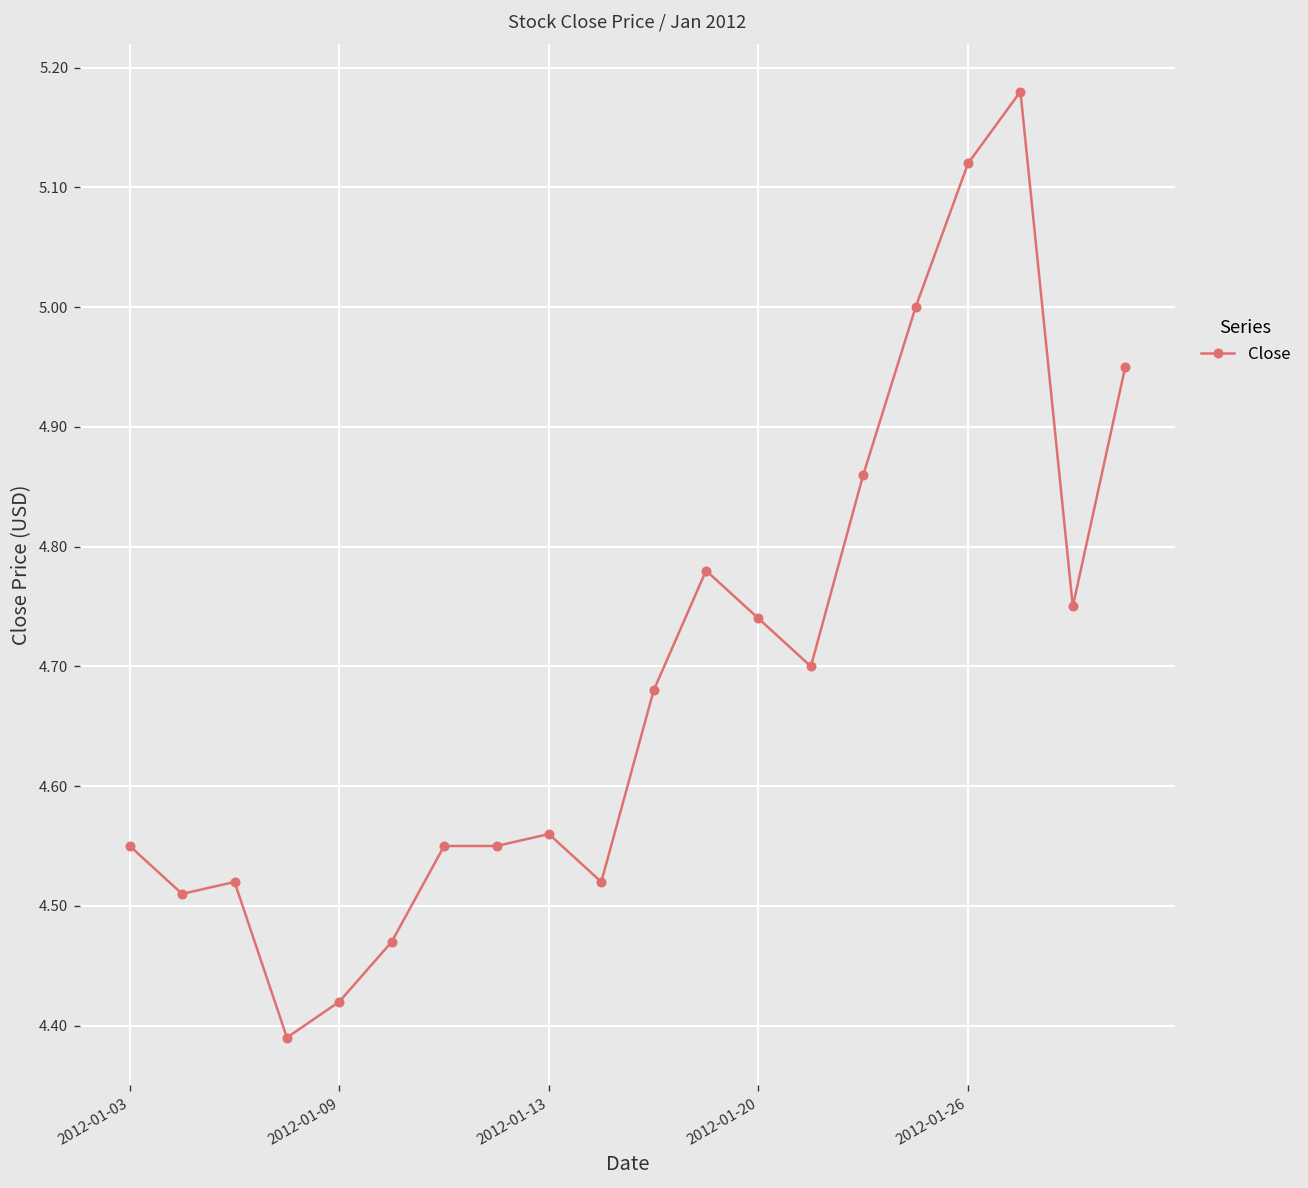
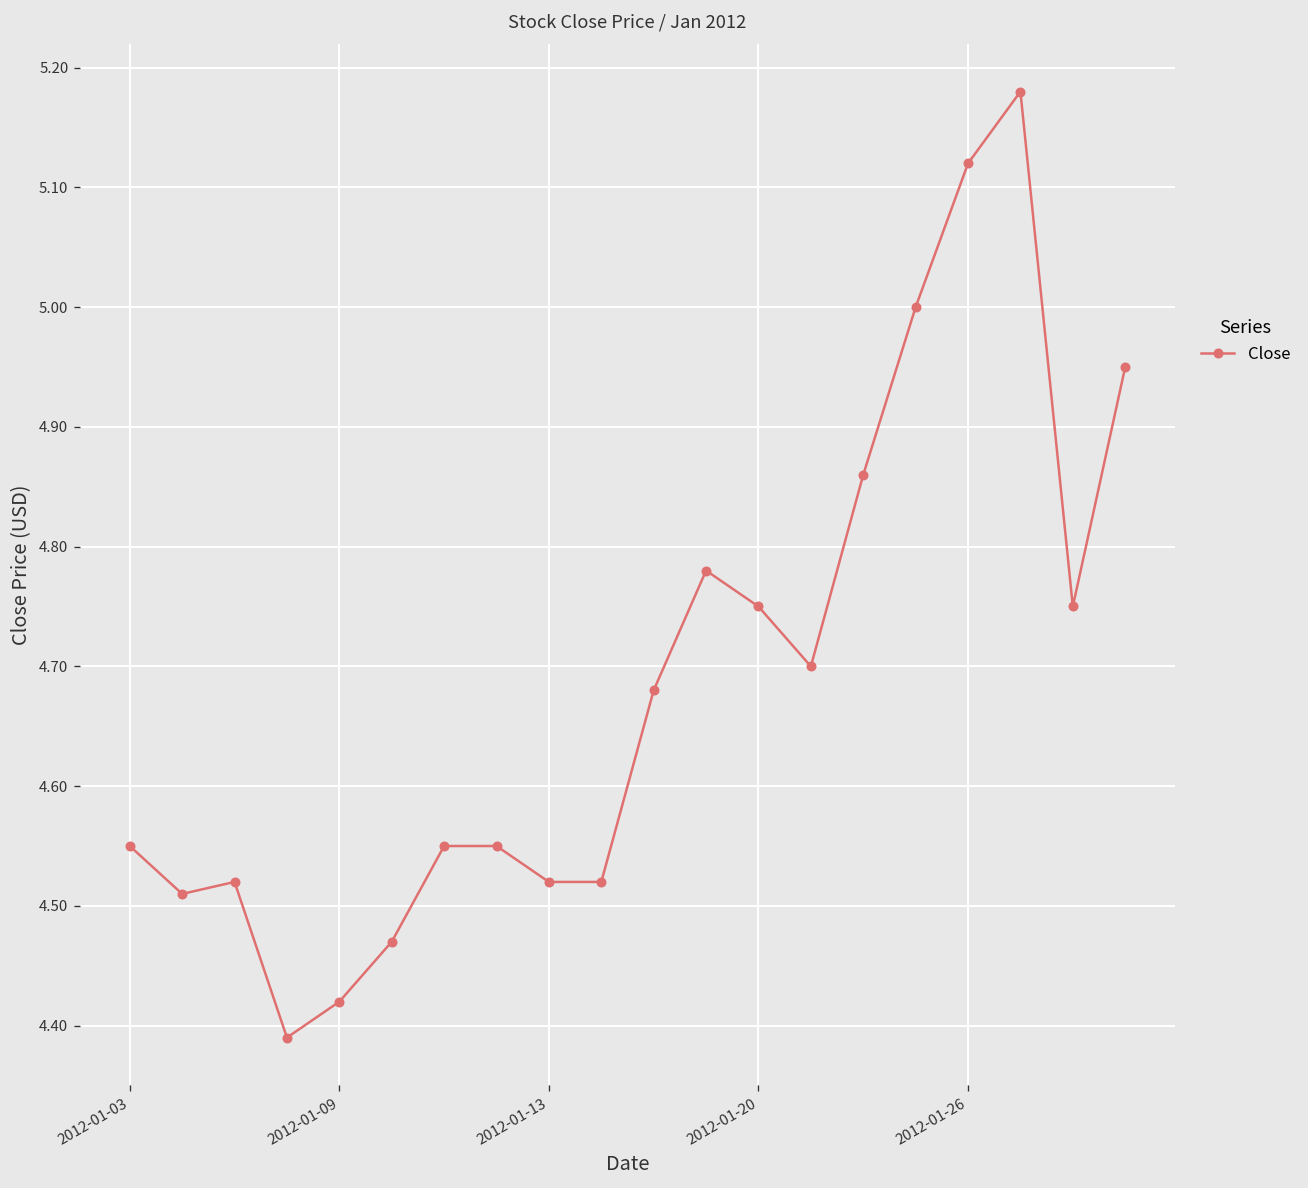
2012-01-13: 4.56 -> 4.52
2012-01-20: 4.74 -> 4.75
